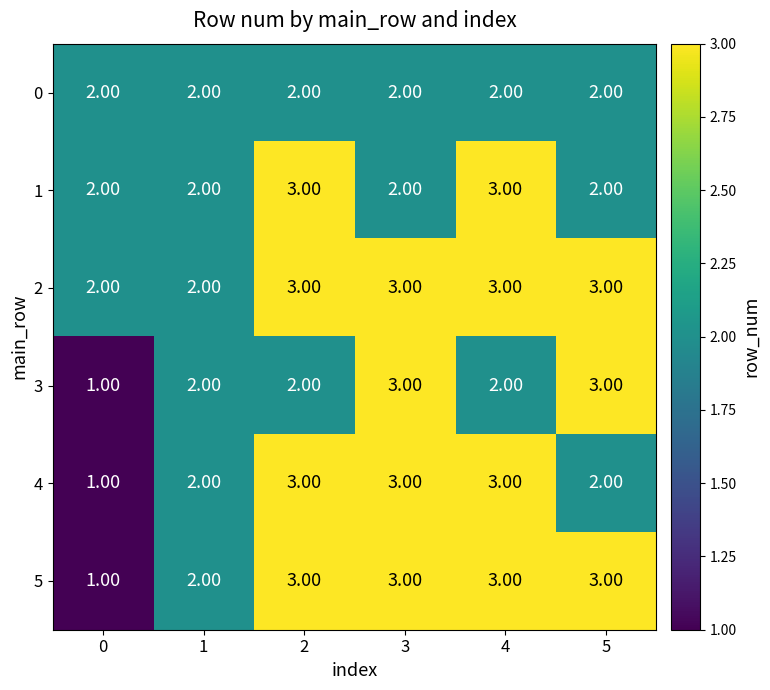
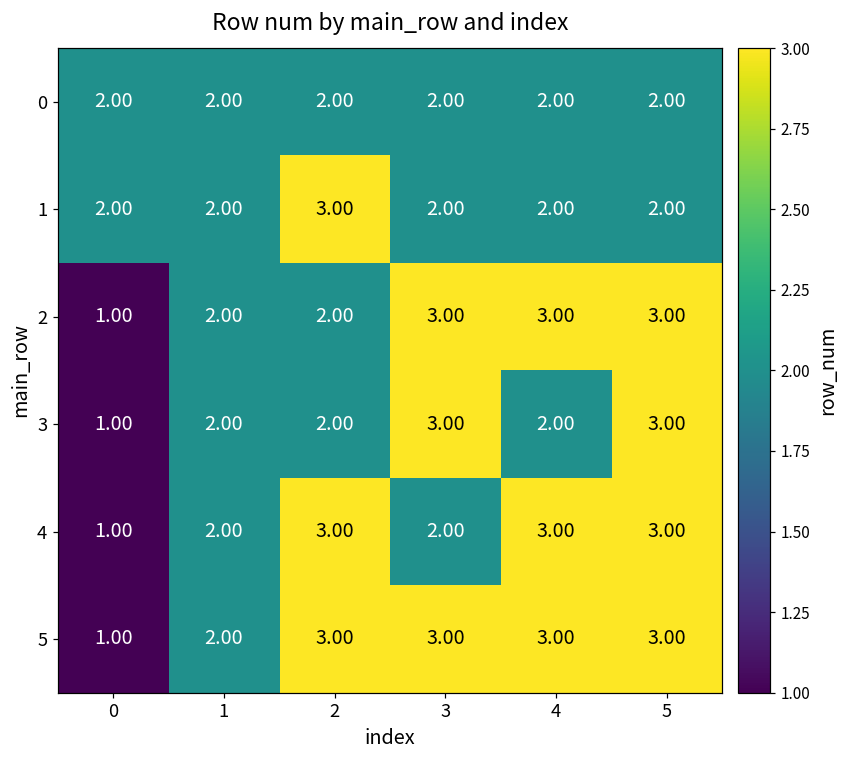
1, 4: 3.00 -> 2.00
2, 0: 2.00 -> 1.00
2, 2: 3.00 -> 2.00
4, 3: 3.00 -> 2.00
4, 5: 2.00 -> 3.00
